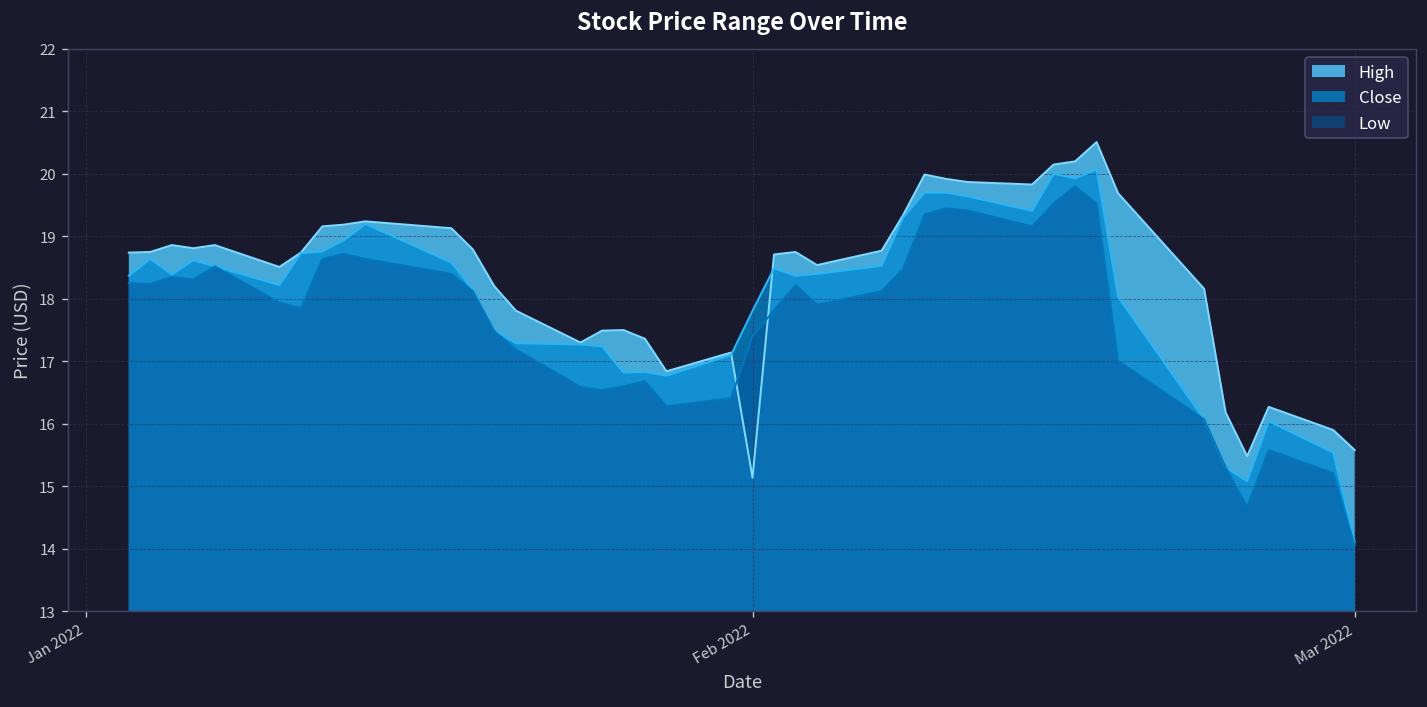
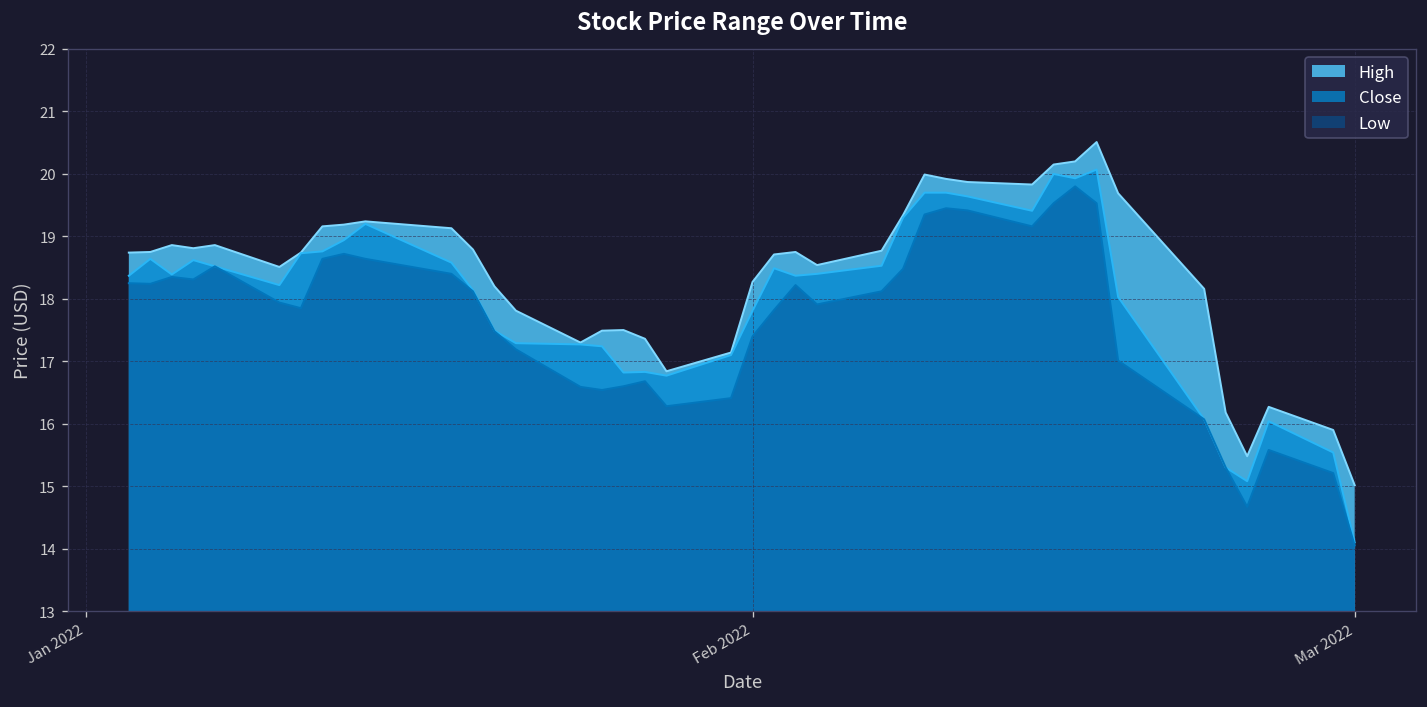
High, Feb 2022: 15.1 -> 18.3
High, Mar 2022: 15.6 -> 15.0
